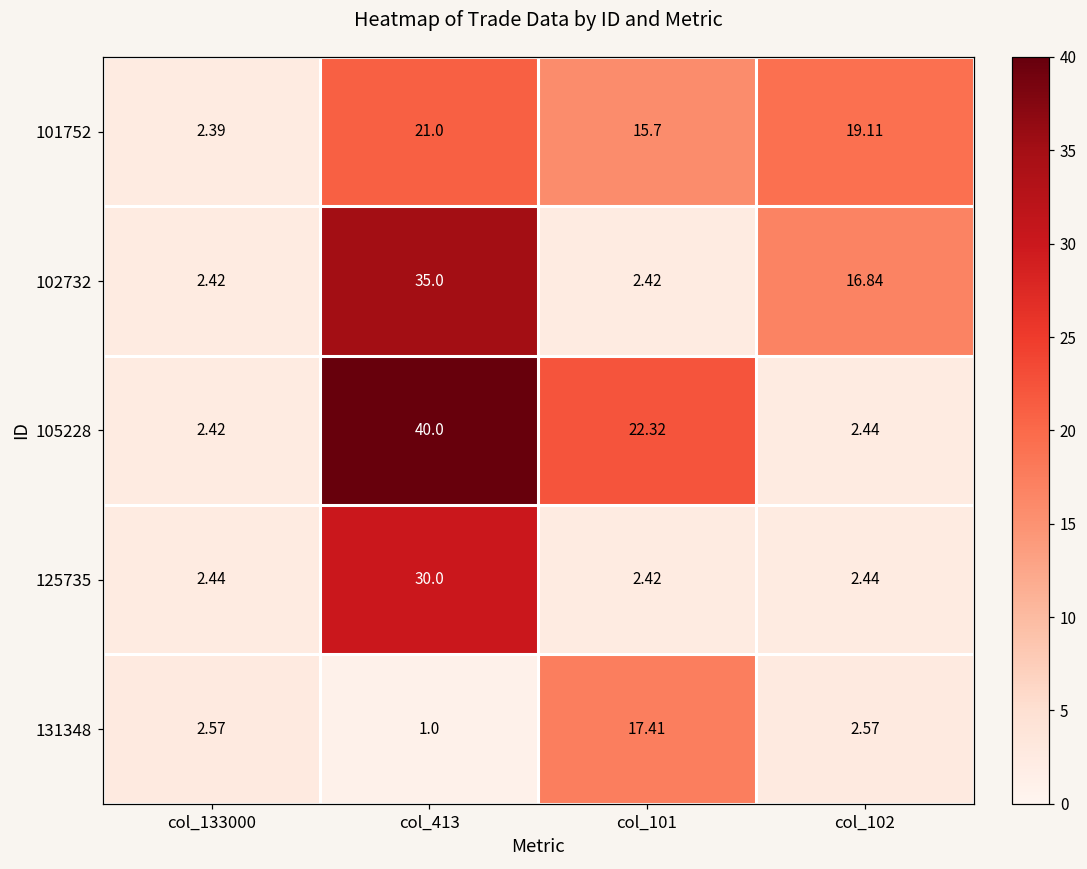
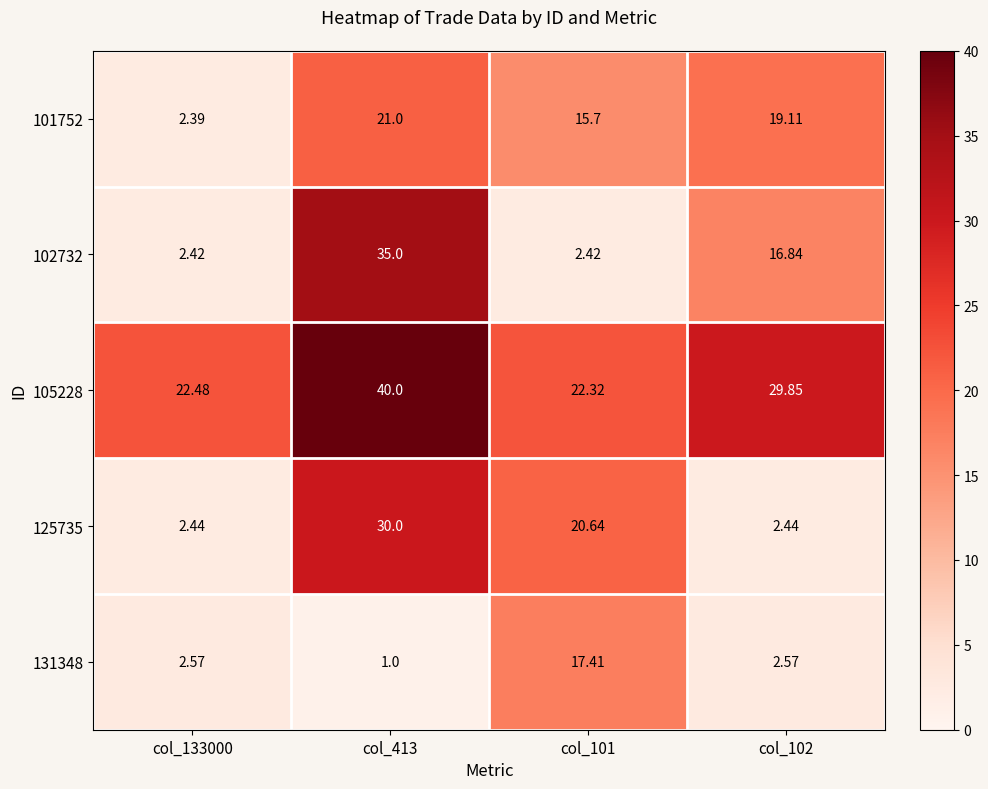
105228, col_133000: 2.42 -> 22.48
105228, col_102: 2.44 -> 29.85
125735, col_101: 2.42 -> 20.64
